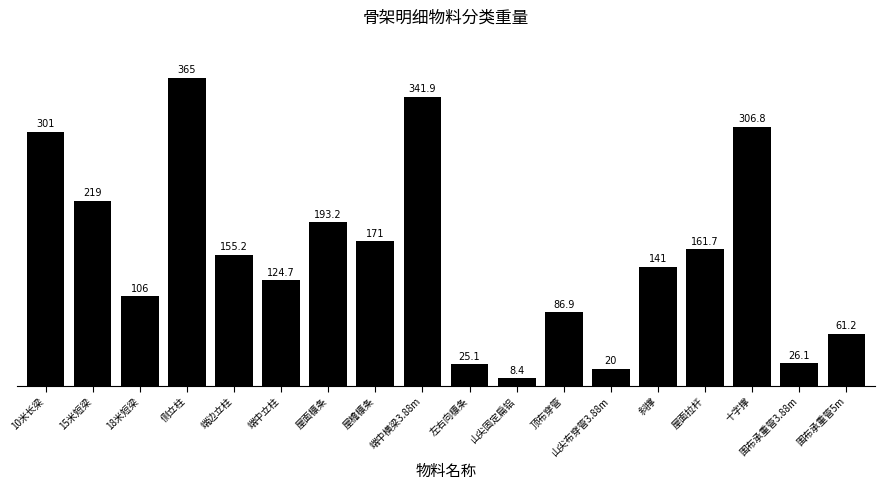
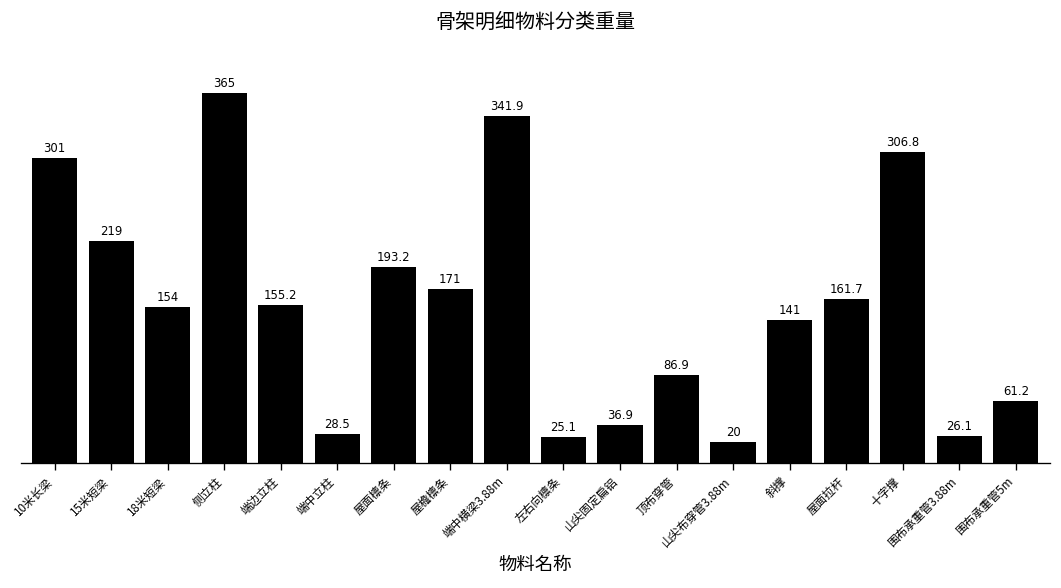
18米短梁: 106 -> 154
端中立柱: 124.7 -> 28.5
山尖固定扁铝: 8.4 -> 36.9
